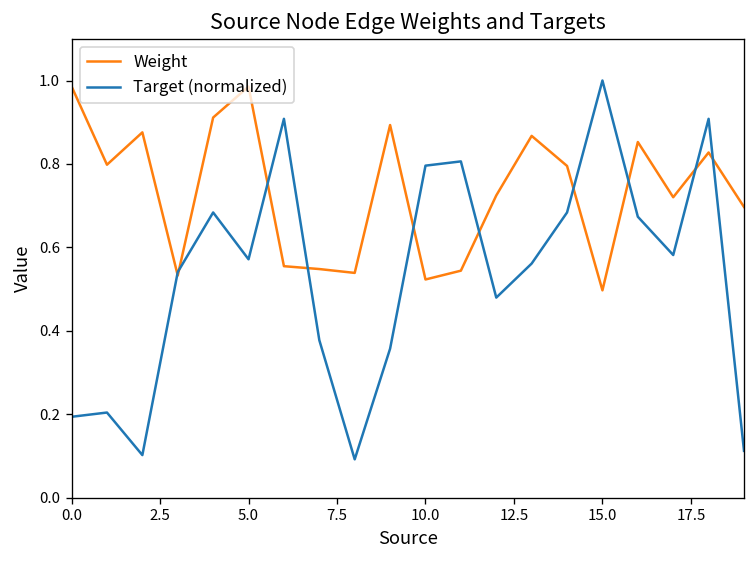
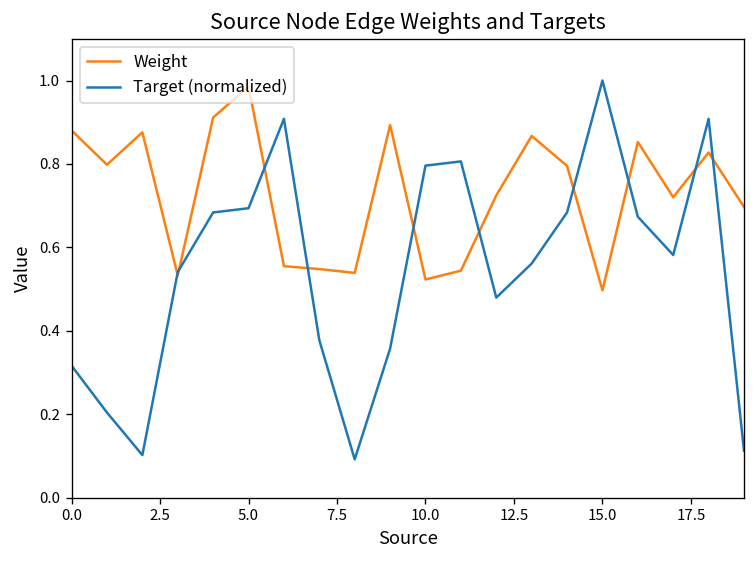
Weight, 0.0: 0.99 -> 0.88
Target (normalized), 0.0: 0.19 -> 0.32
Target (normalized), 5.0: 0.57 -> 0.69
